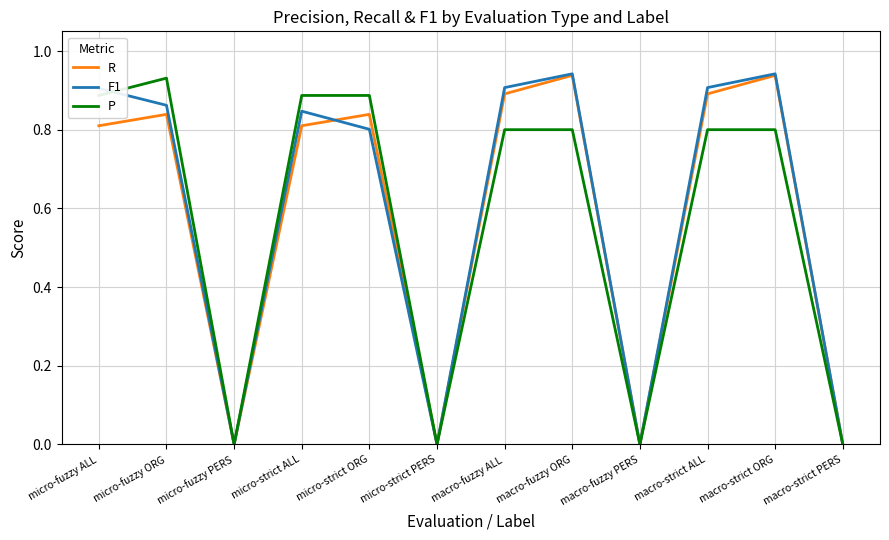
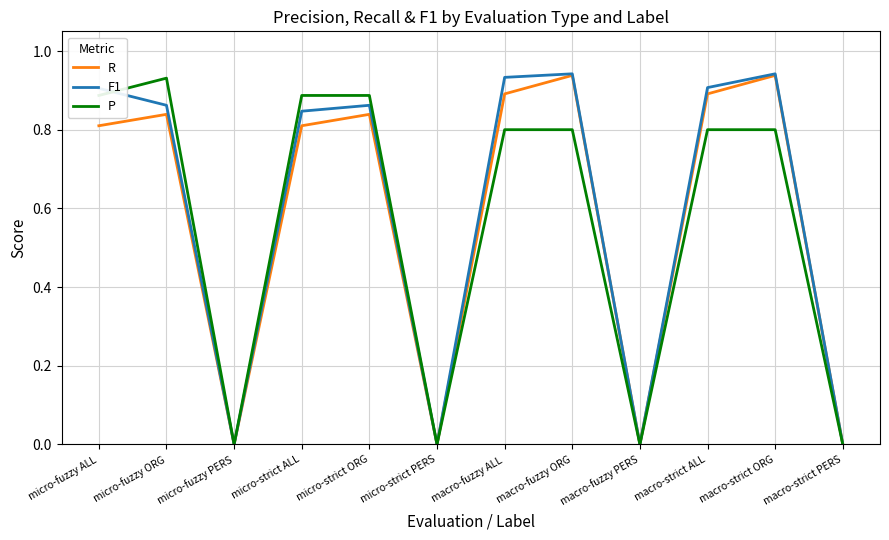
F1, micro-strict ORG: 0.80 -> 0.86
F1, macro-fuzzy ALL: 0.91 -> 0.93
